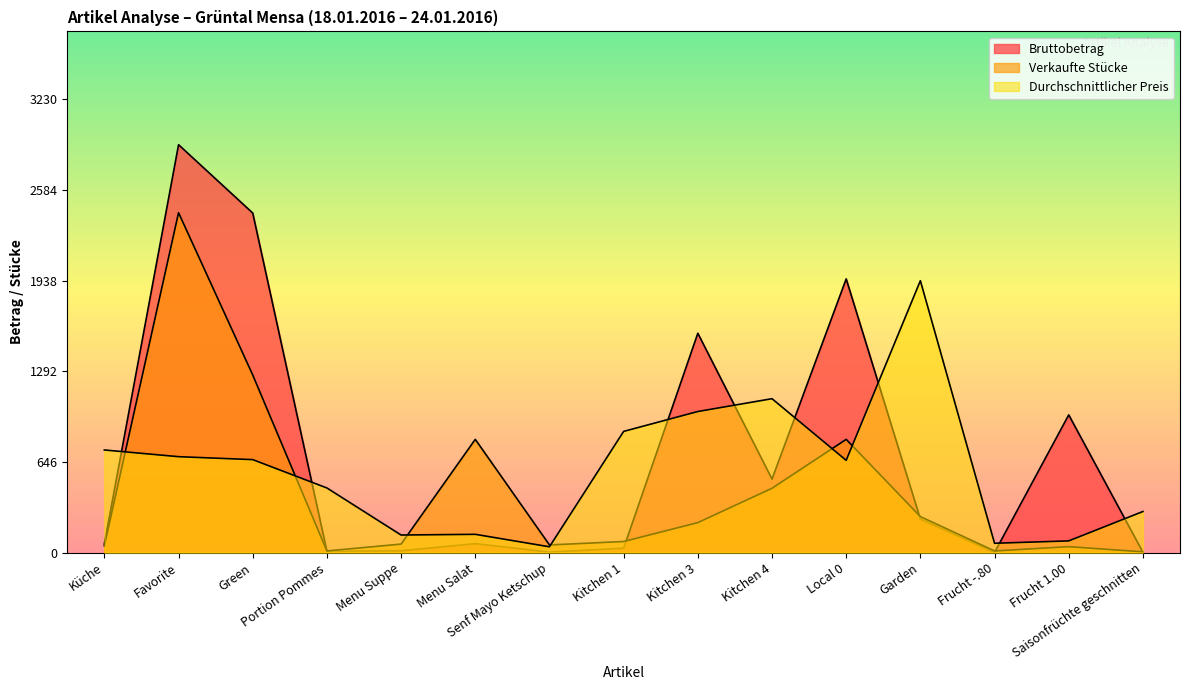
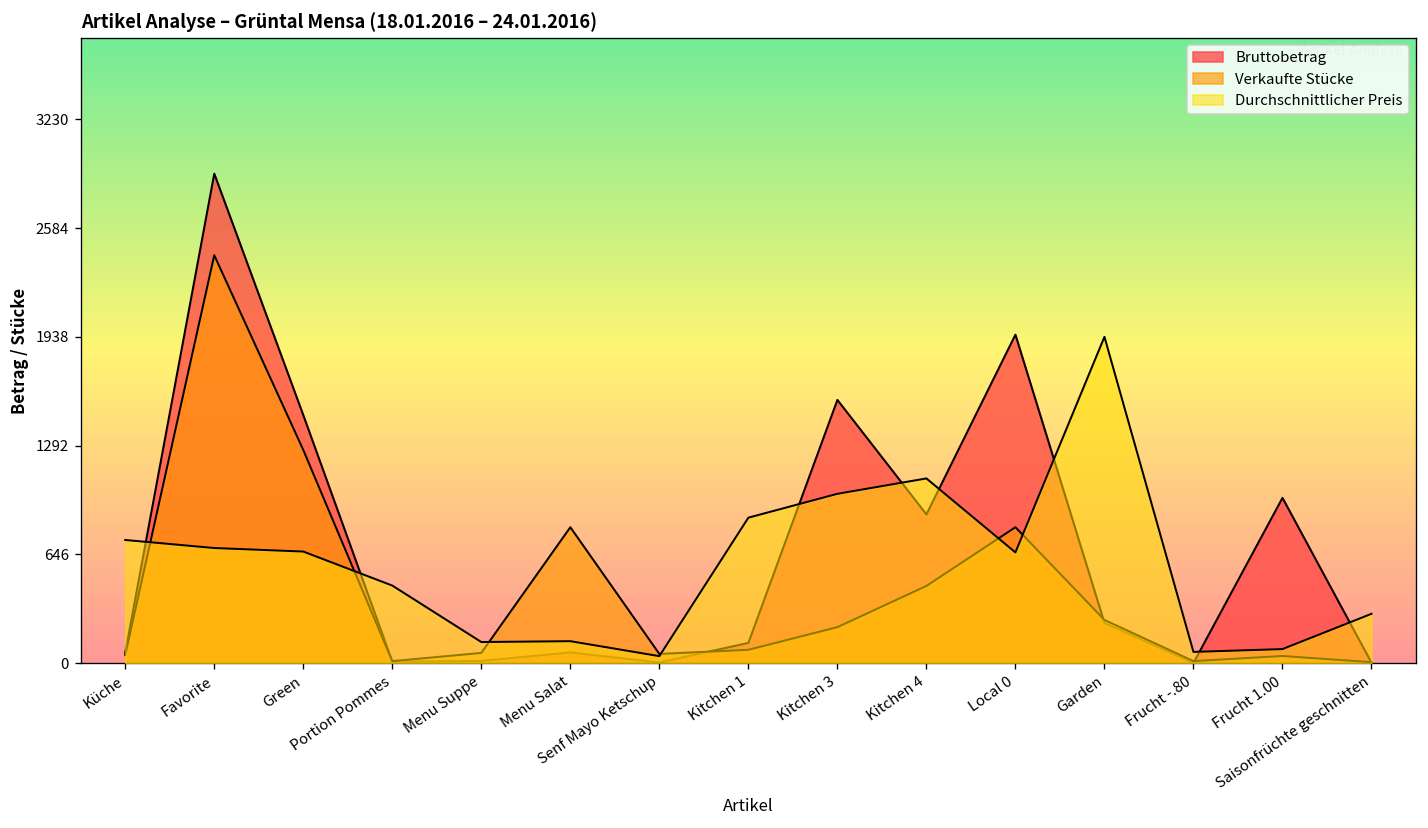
Bruttobetrag, Green: 2420 -> 1470
Bruttobetrag, Kitchen 1: 30 -> 120
Bruttobetrag, Kitchen 4: 520 -> 880
